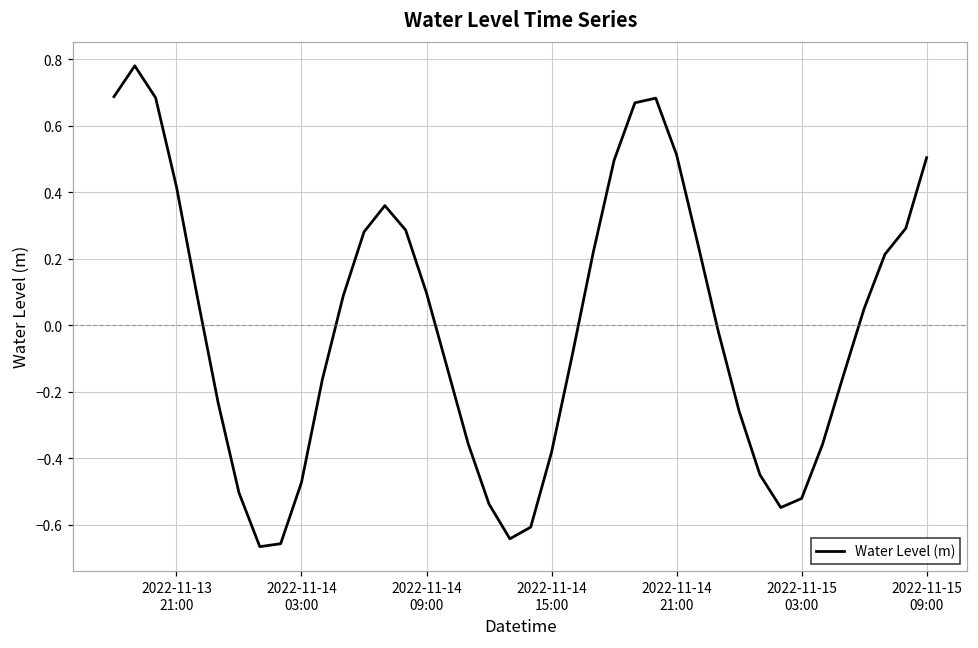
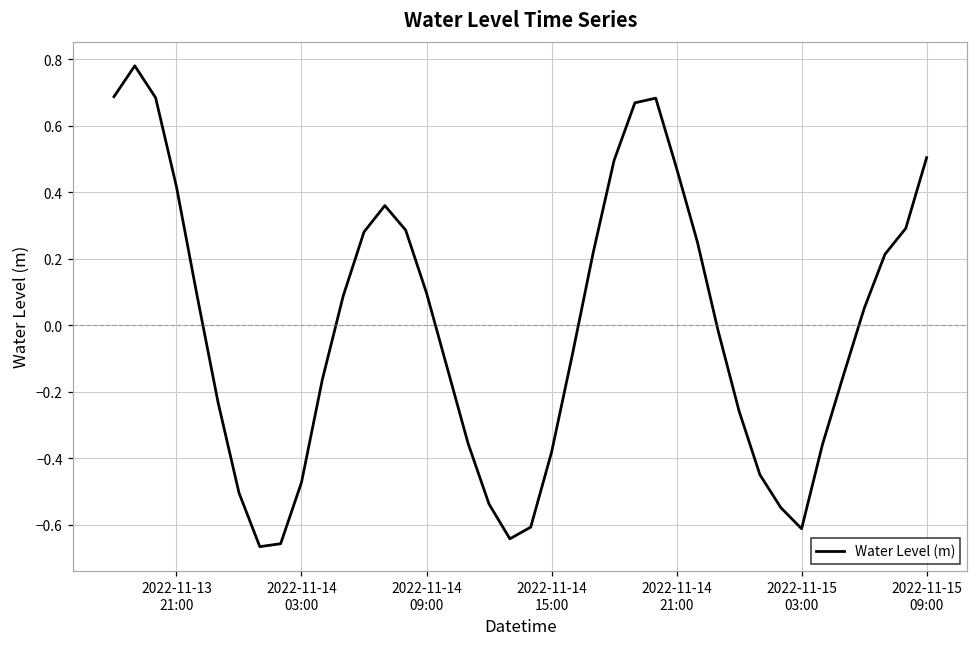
2022-11-14 21:00: 0.51 -> 0.47
2022-11-15 03:00: -0.52 -> -0.61
